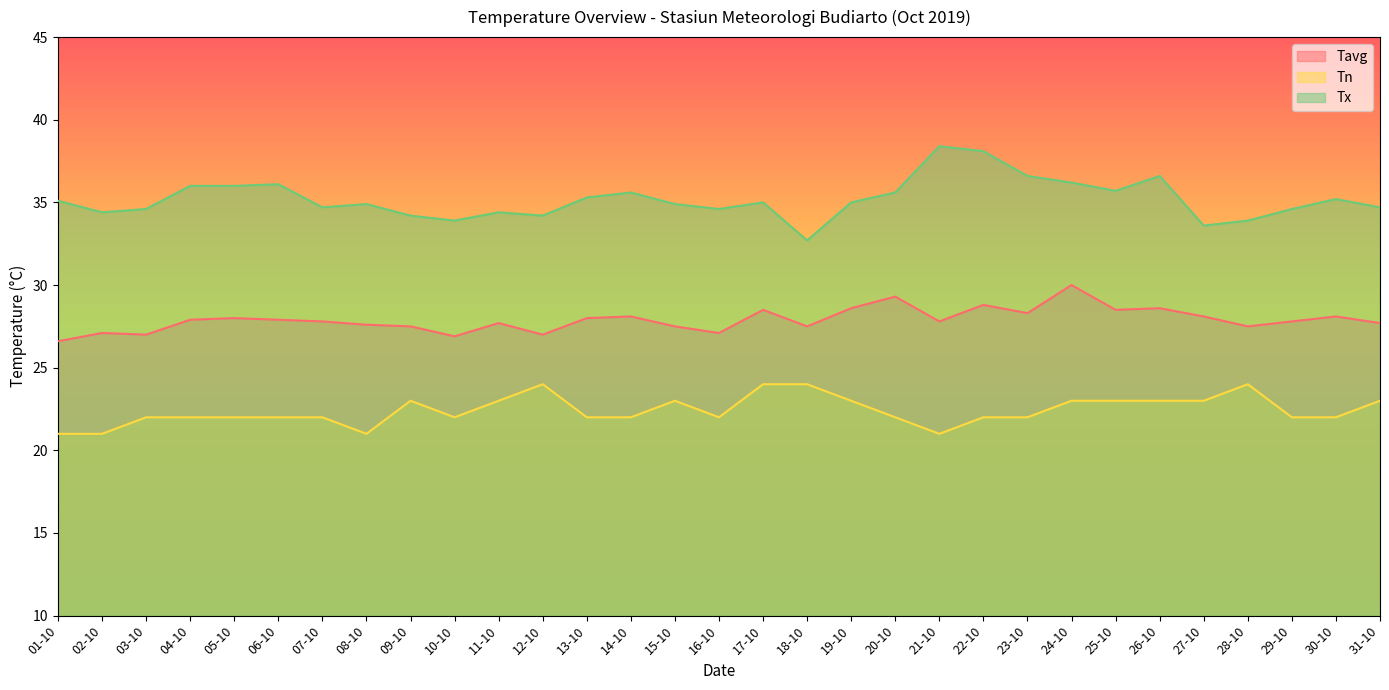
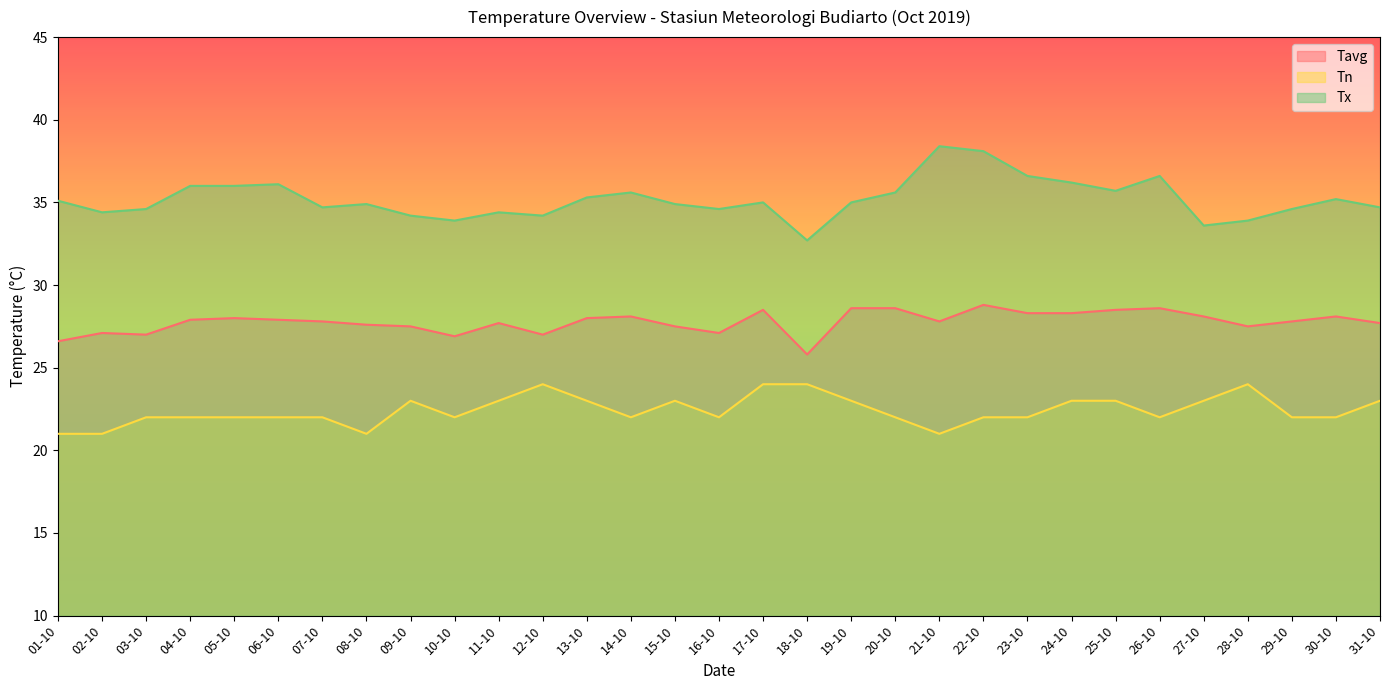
Tn, 13-10: 22 -> 23
Tavg, 18-10: 27.5 -> 25.8
Tavg, 20-10: 29.3 -> 28.6
Tavg, 24-10: 30.0 -> 28.3
Tn, 26-10: 23 -> 22
